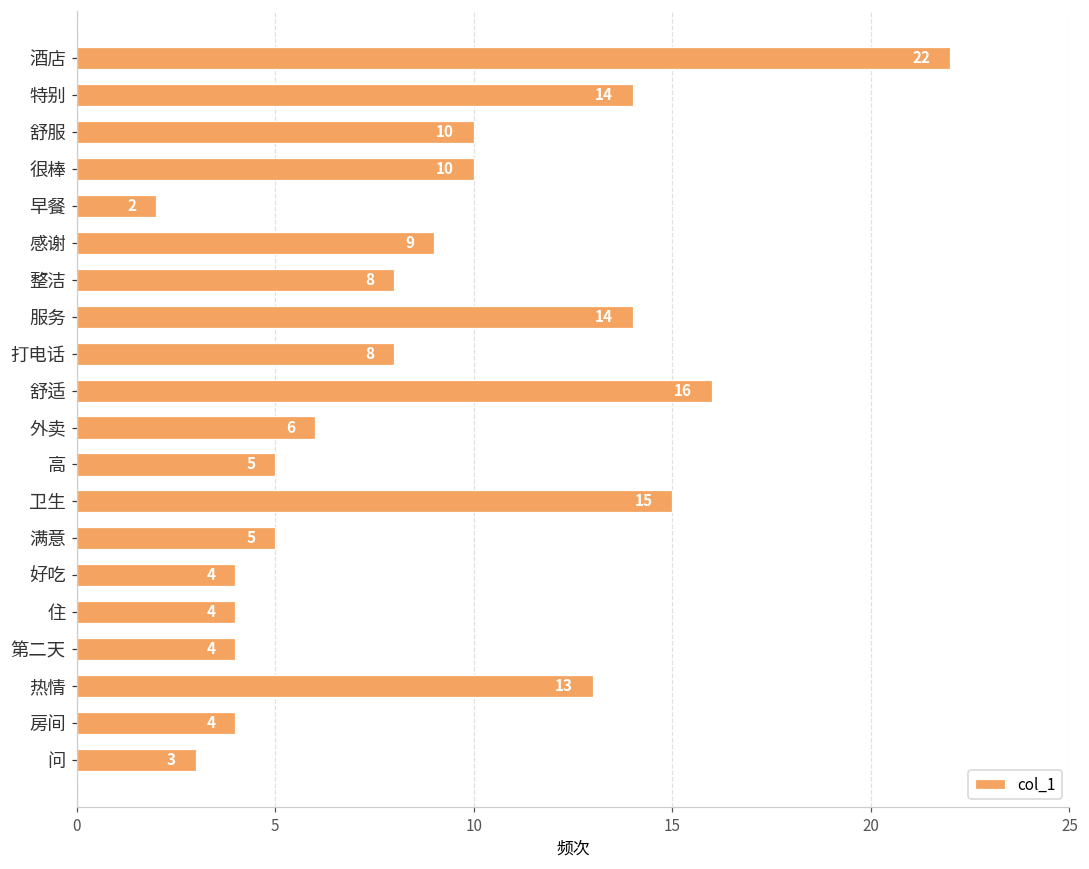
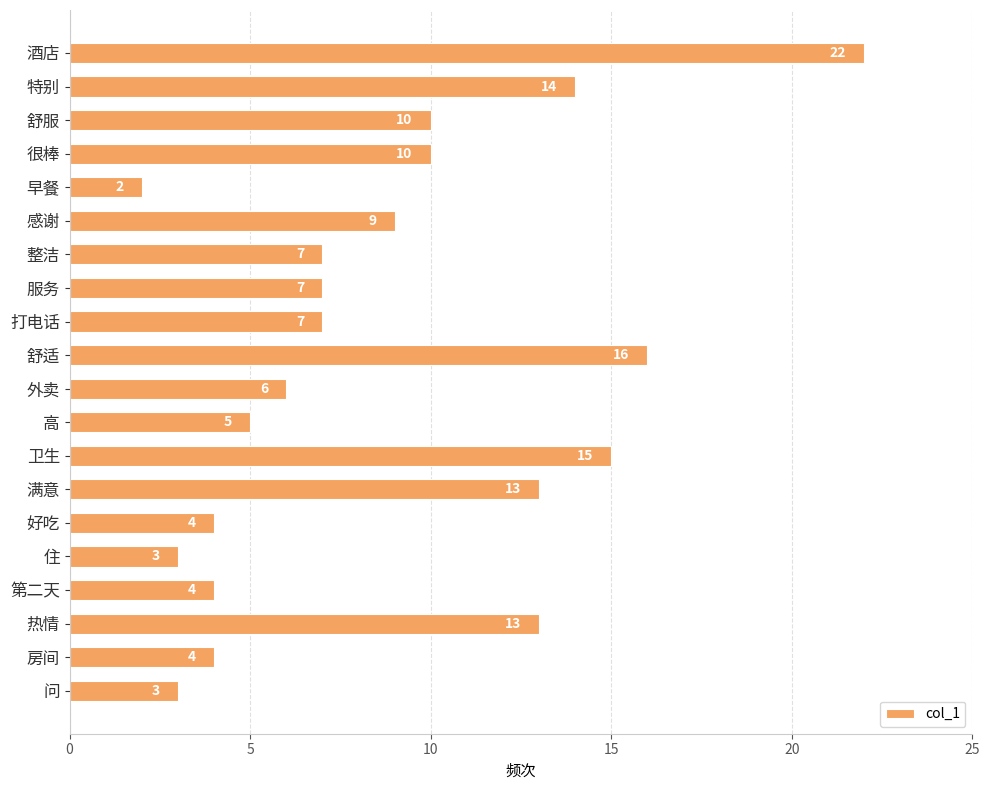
整洁: 8 -> 7
服务: 14 -> 7
打电话: 8 -> 7
满意: 5 -> 13
住: 4 -> 3
